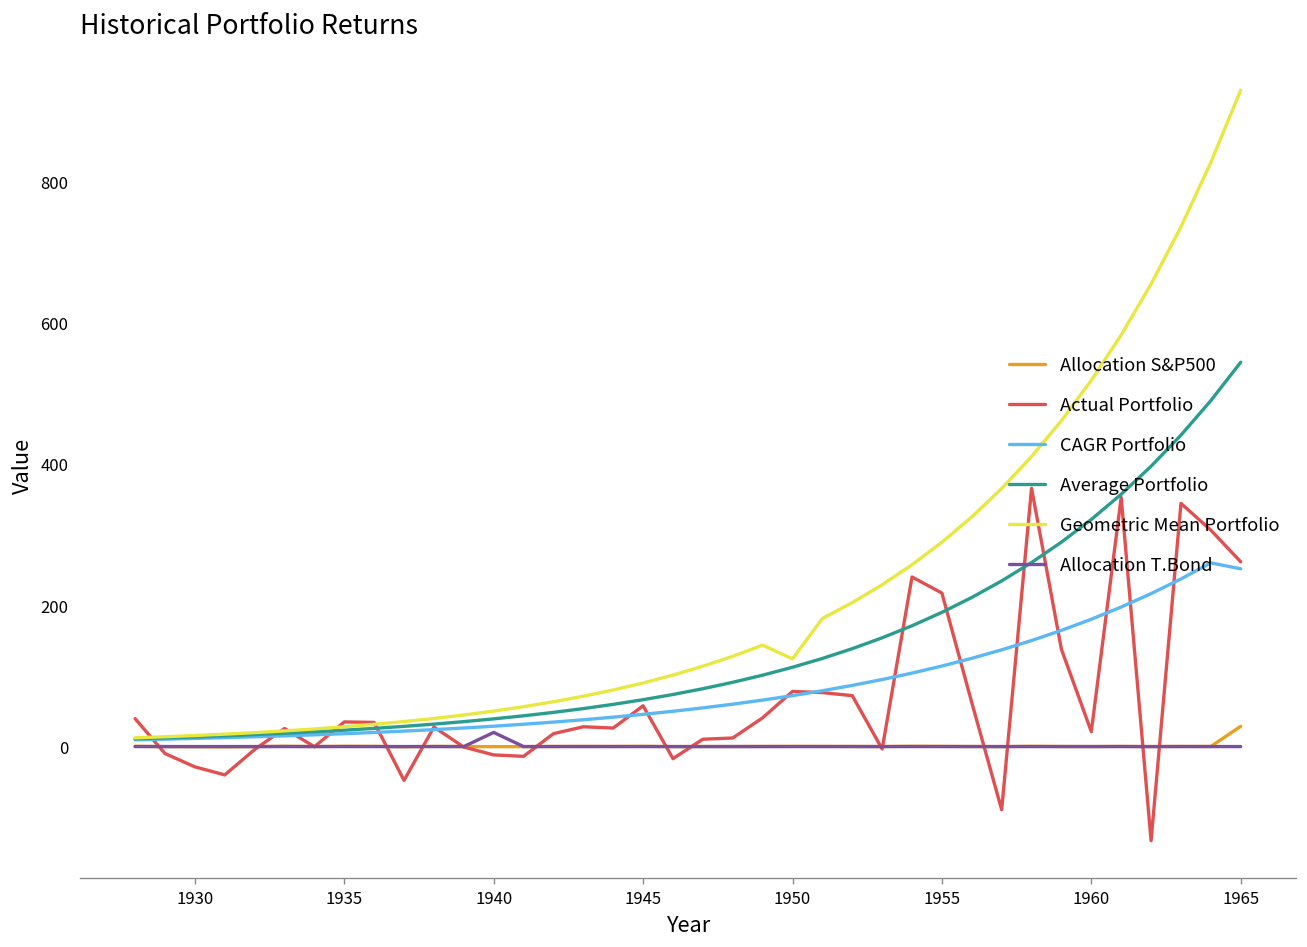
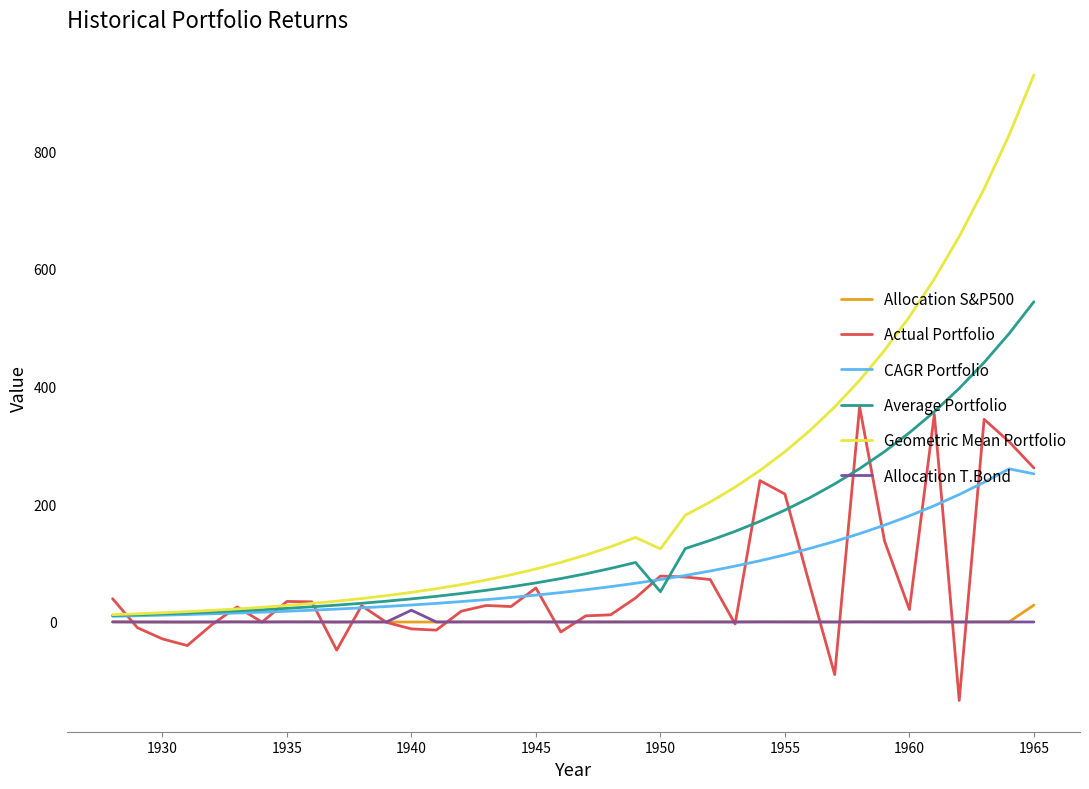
Average Portfolio, 1950: 110 -> 50
